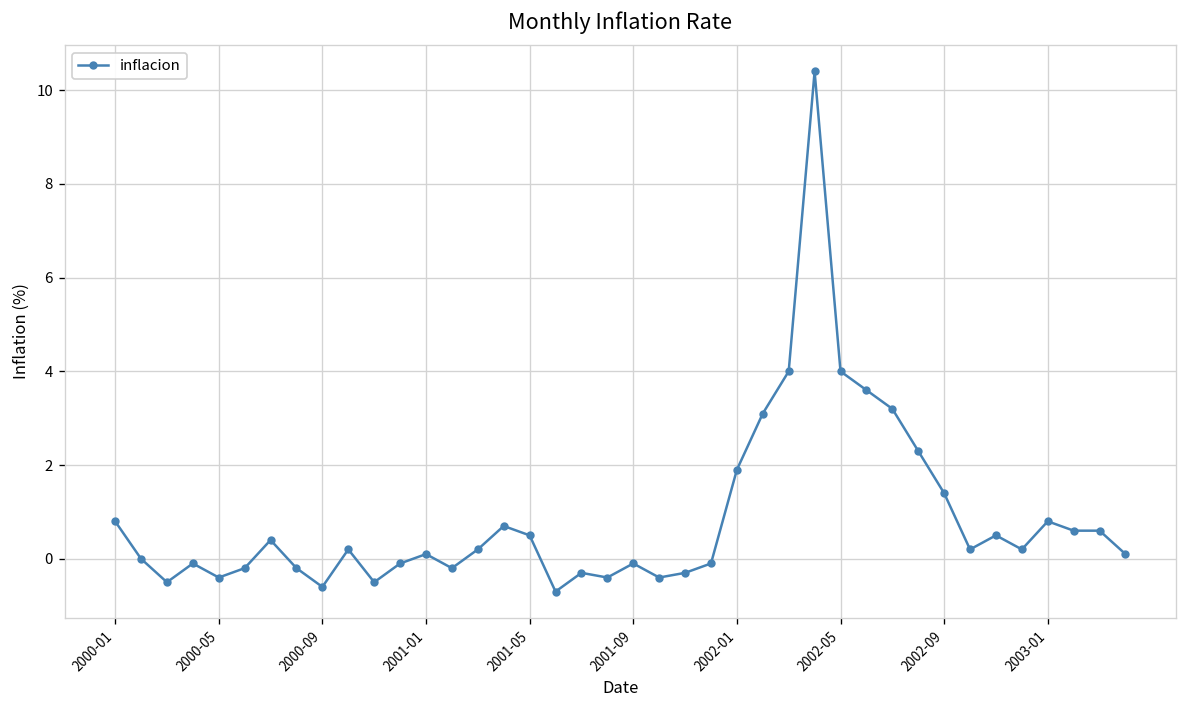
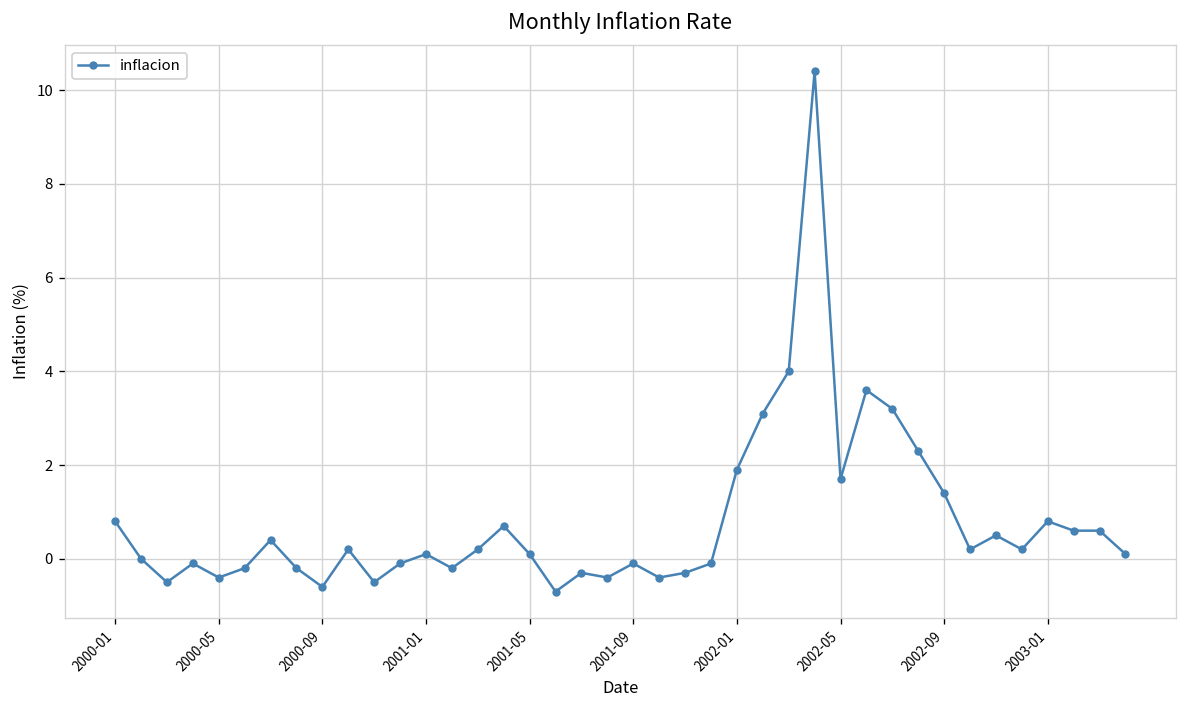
2001-05: 0.5 -> 0.1
2002-05: 4.0 -> 1.7
